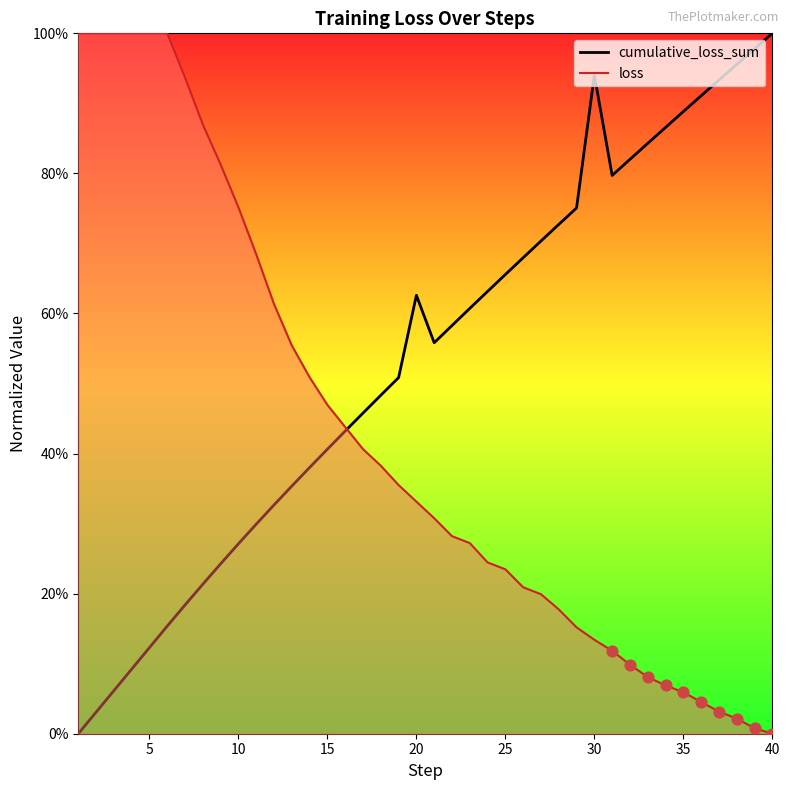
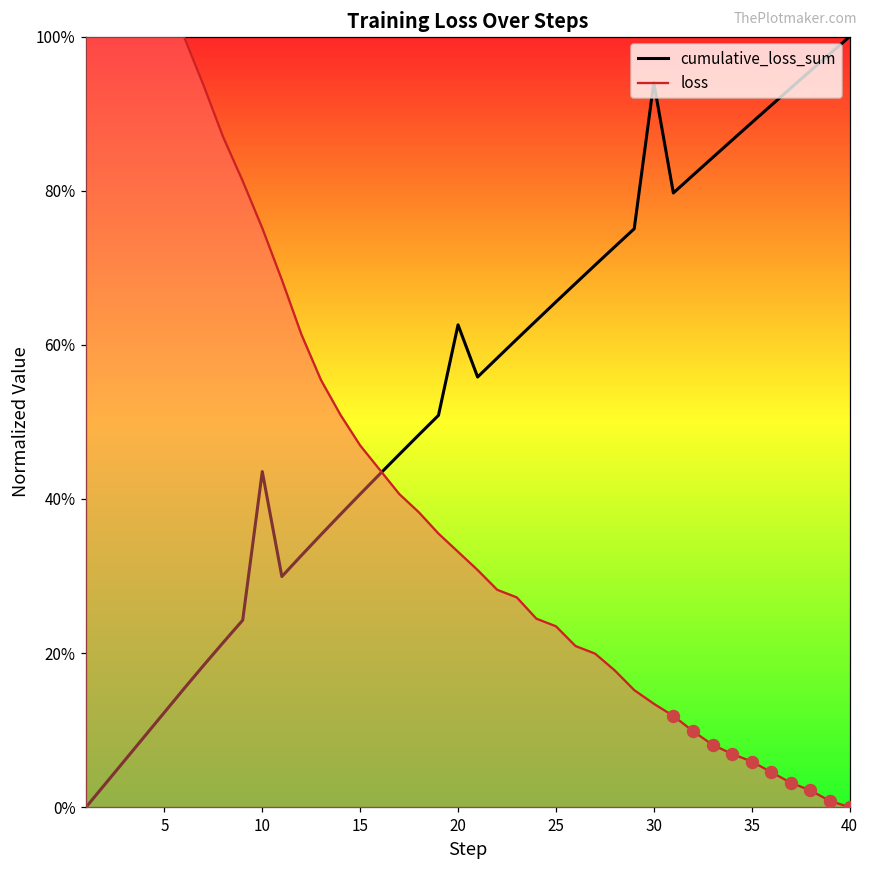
cumulative_loss_sum, 10: 27% -> 44%
